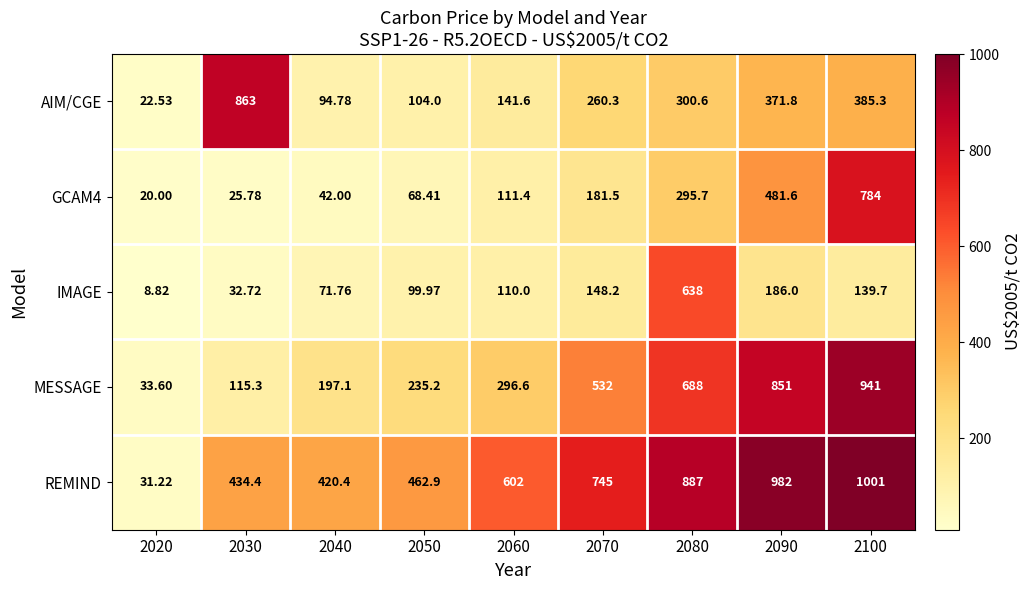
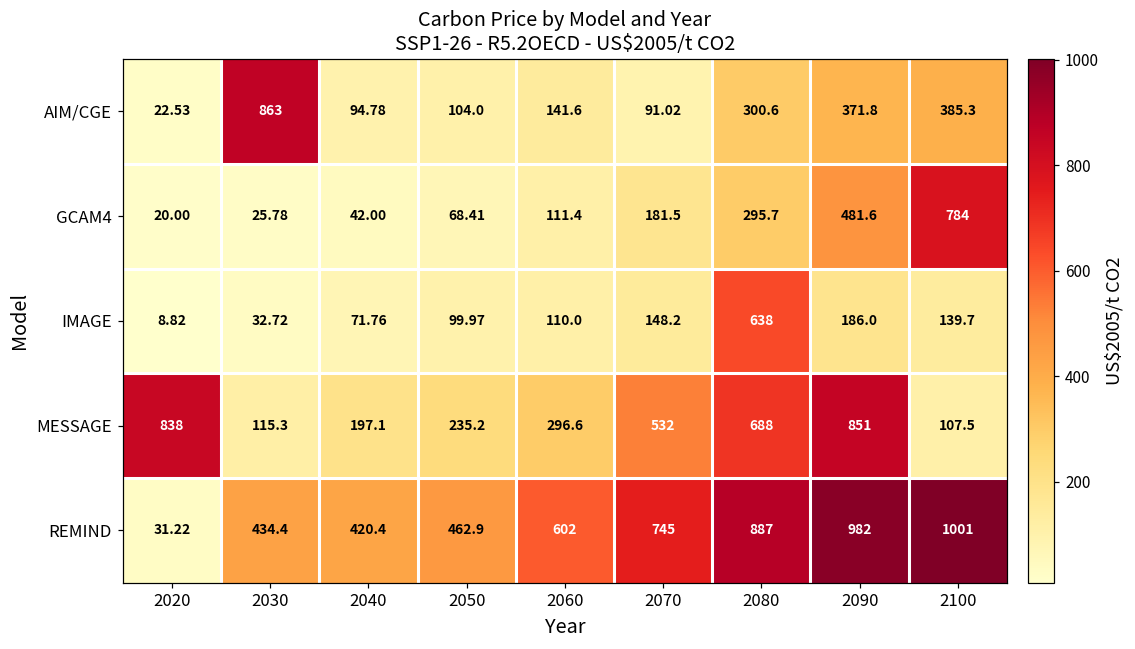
AIM/CGE, 2070: 260.3 -> 91.02
MESSAGE, 2020: 33.60 -> 838
MESSAGE, 2100: 941 -> 107.5
